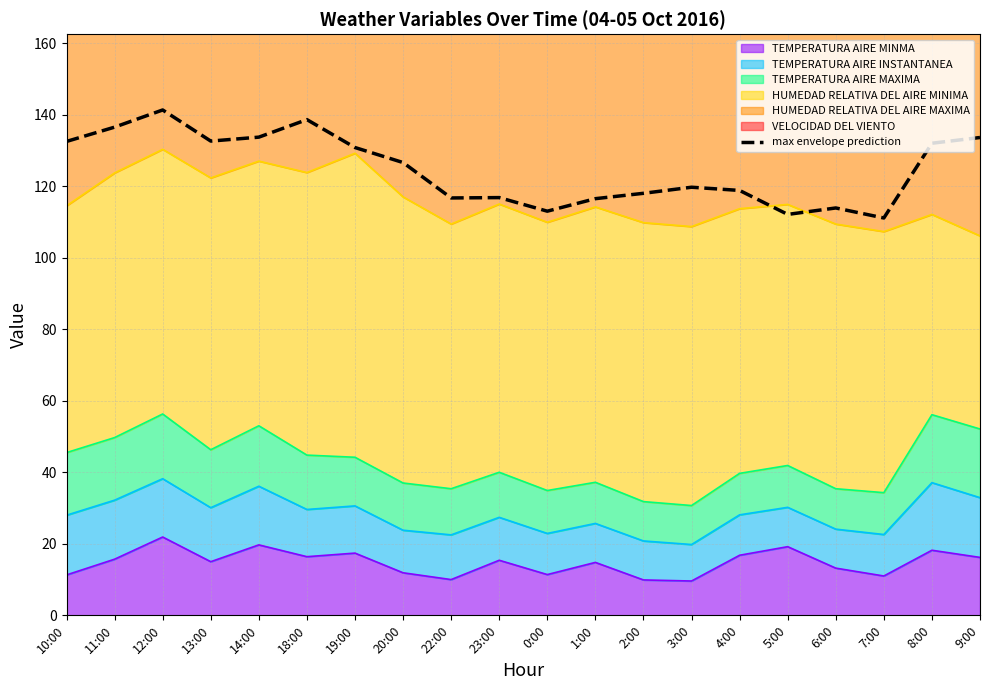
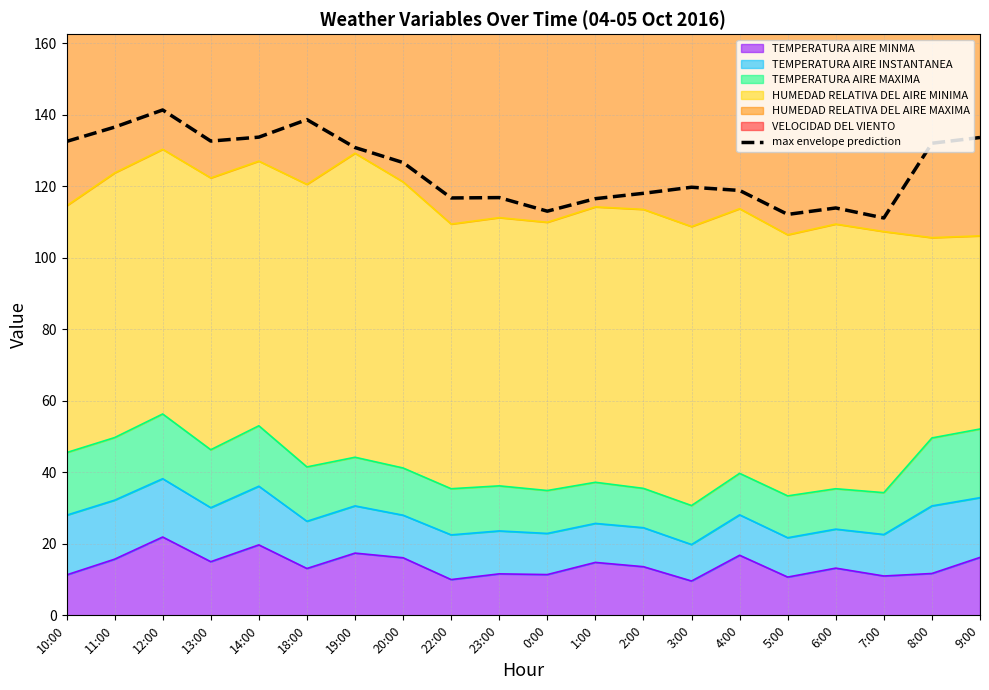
TEMPERATURA AIRE MINMA, 18:00: 16 -> 13
TEMPERATURA AIRE MINMA, 20:00: 12 -> 16
TEMPERATURA AIRE MINMA, 23:00: 15 -> 12
TEMPERATURA AIRE MINMA, 2:00: 10 -> 14
TEMPERATURA AIRE MINMA, 5:00: 19 -> 11
TEMPERATURA AIRE MINMA, 8:00: 18 -> 12
